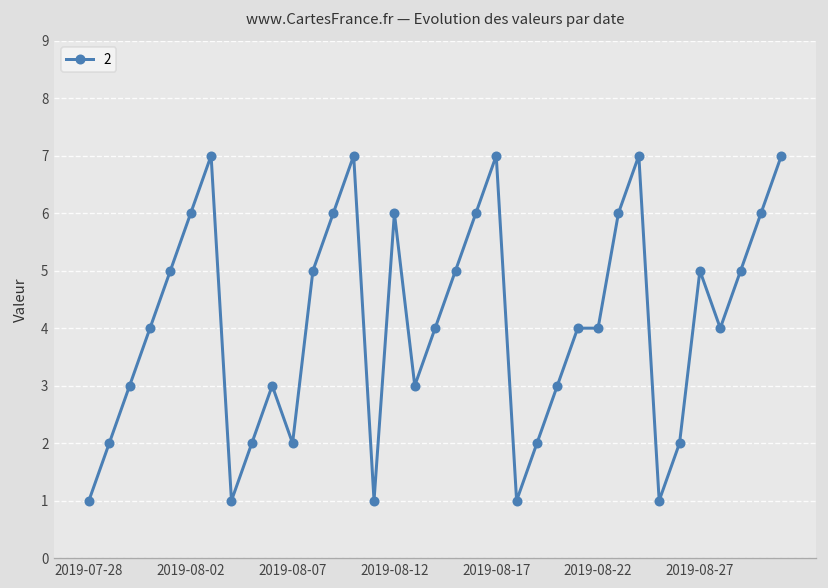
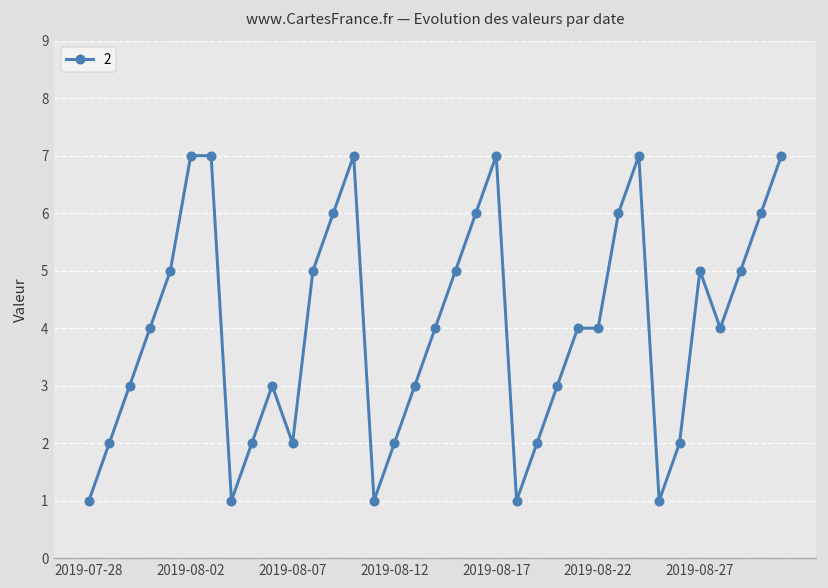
2019-08-02: 6 -> 7
2019-08-12: 6 -> 2
